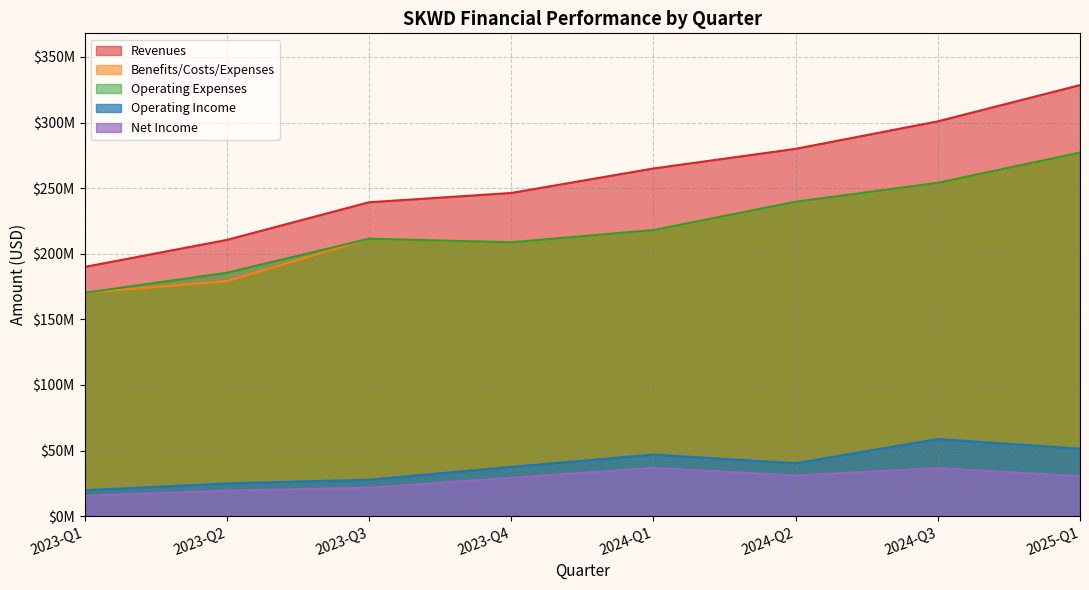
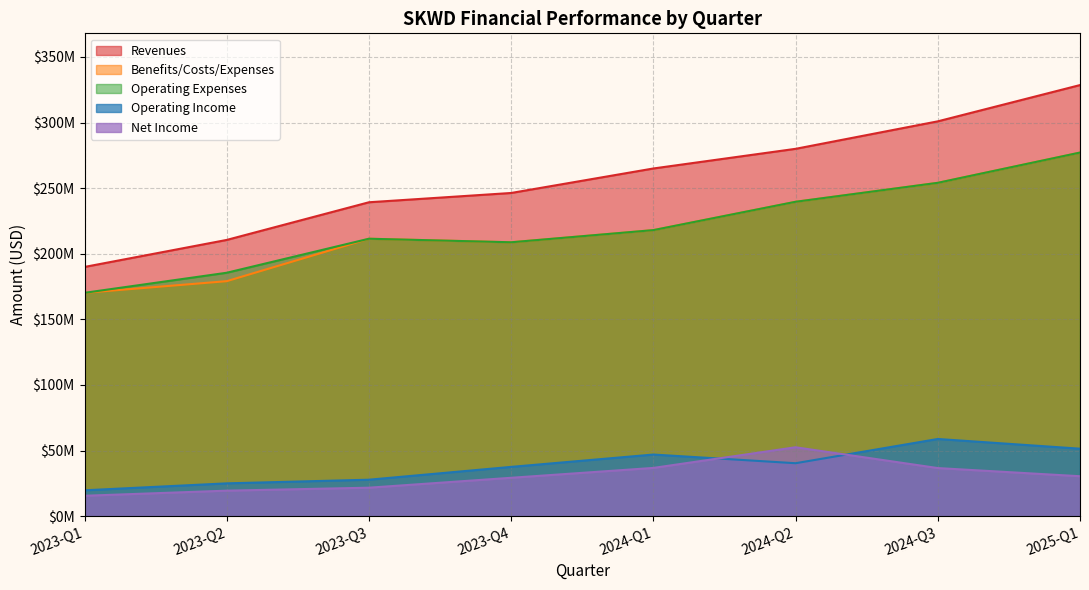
Net Income, 2024-Q2: $31000000 -> $53000000
